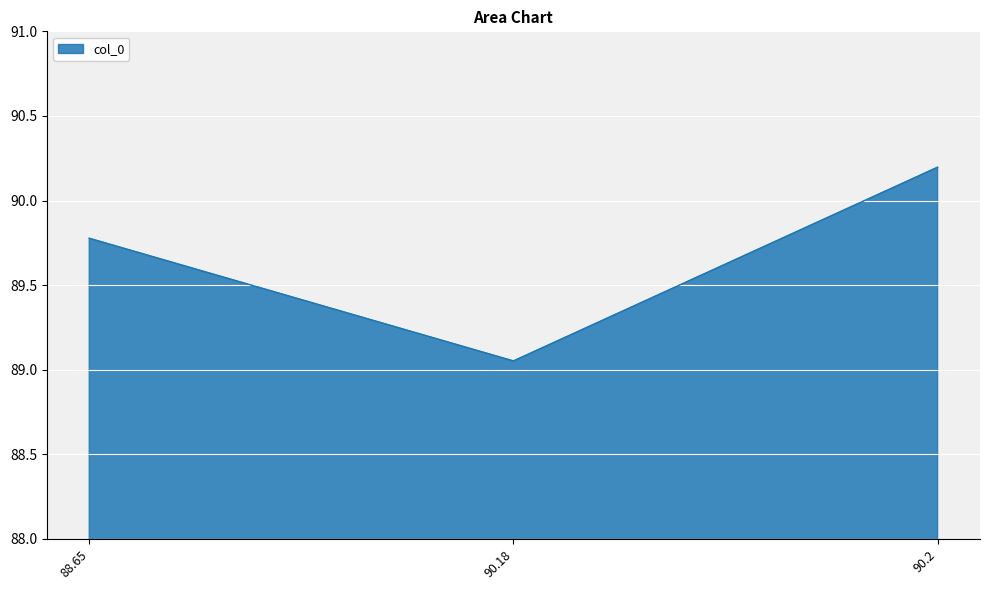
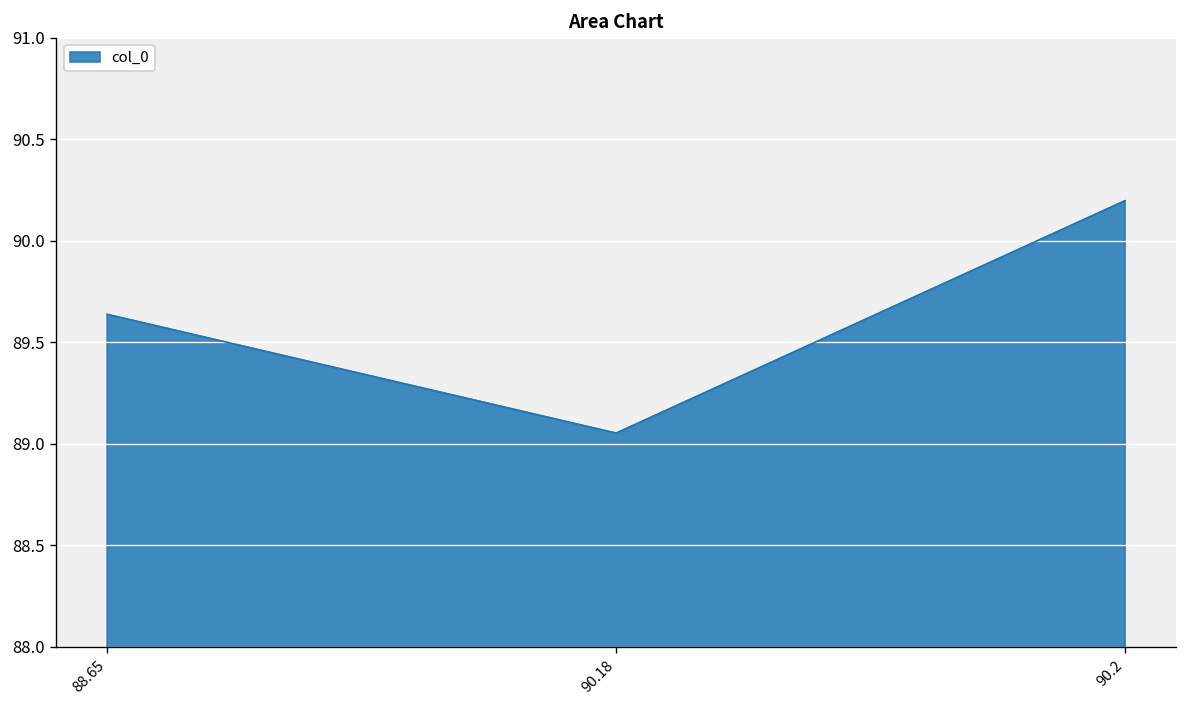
88.65: 89.78 -> 89.64
